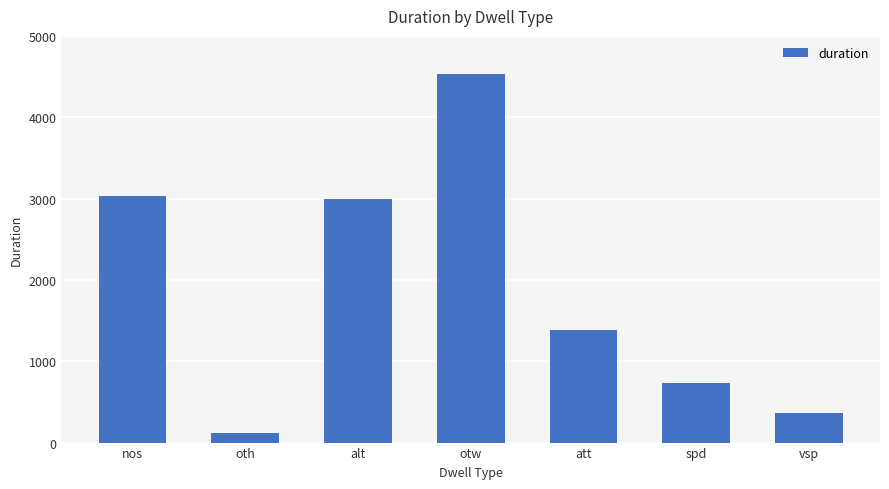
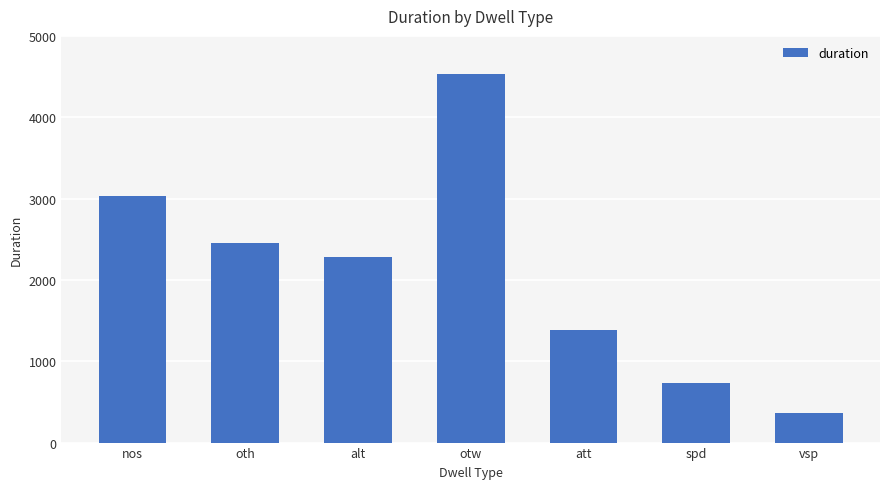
oth: 100 -> 2500
alt: 3000 -> 2300
